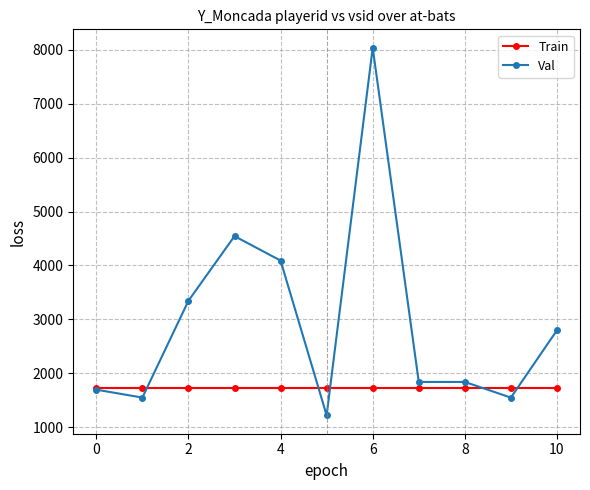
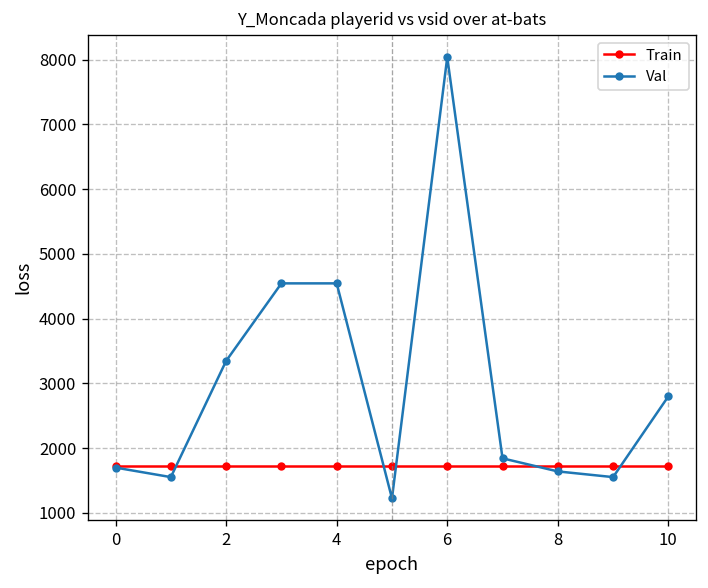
Val, 4: 4100 -> 4500
Val, 8: 1800 -> 1600
